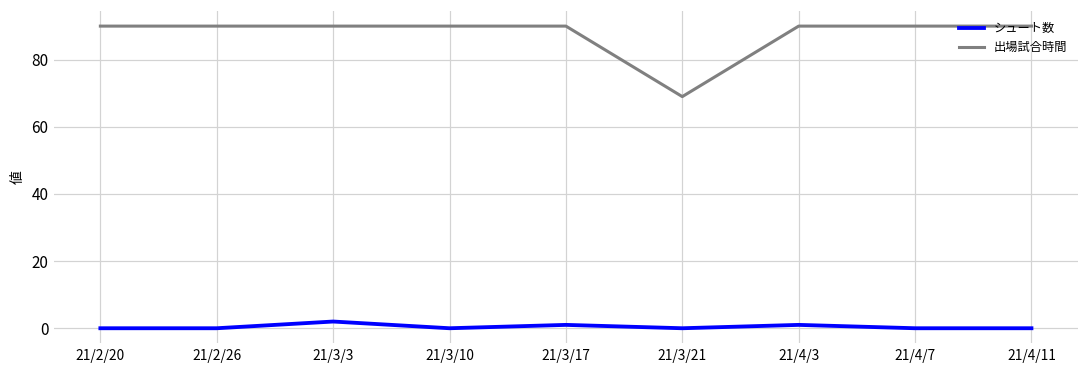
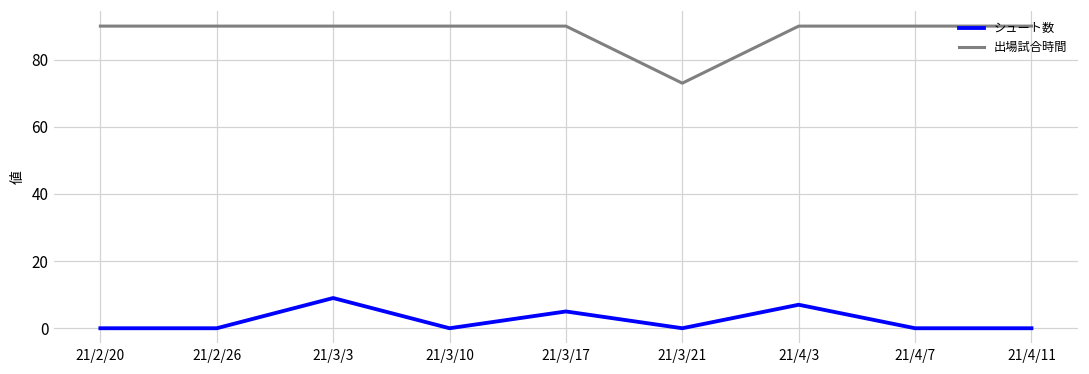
シュート数, 21/3/3: 2 -> 9
シュート数, 21/3/17: 1 -> 5
出場試合時間, 21/3/21: 69 -> 73
シュート数, 21/4/3: 1 -> 7
